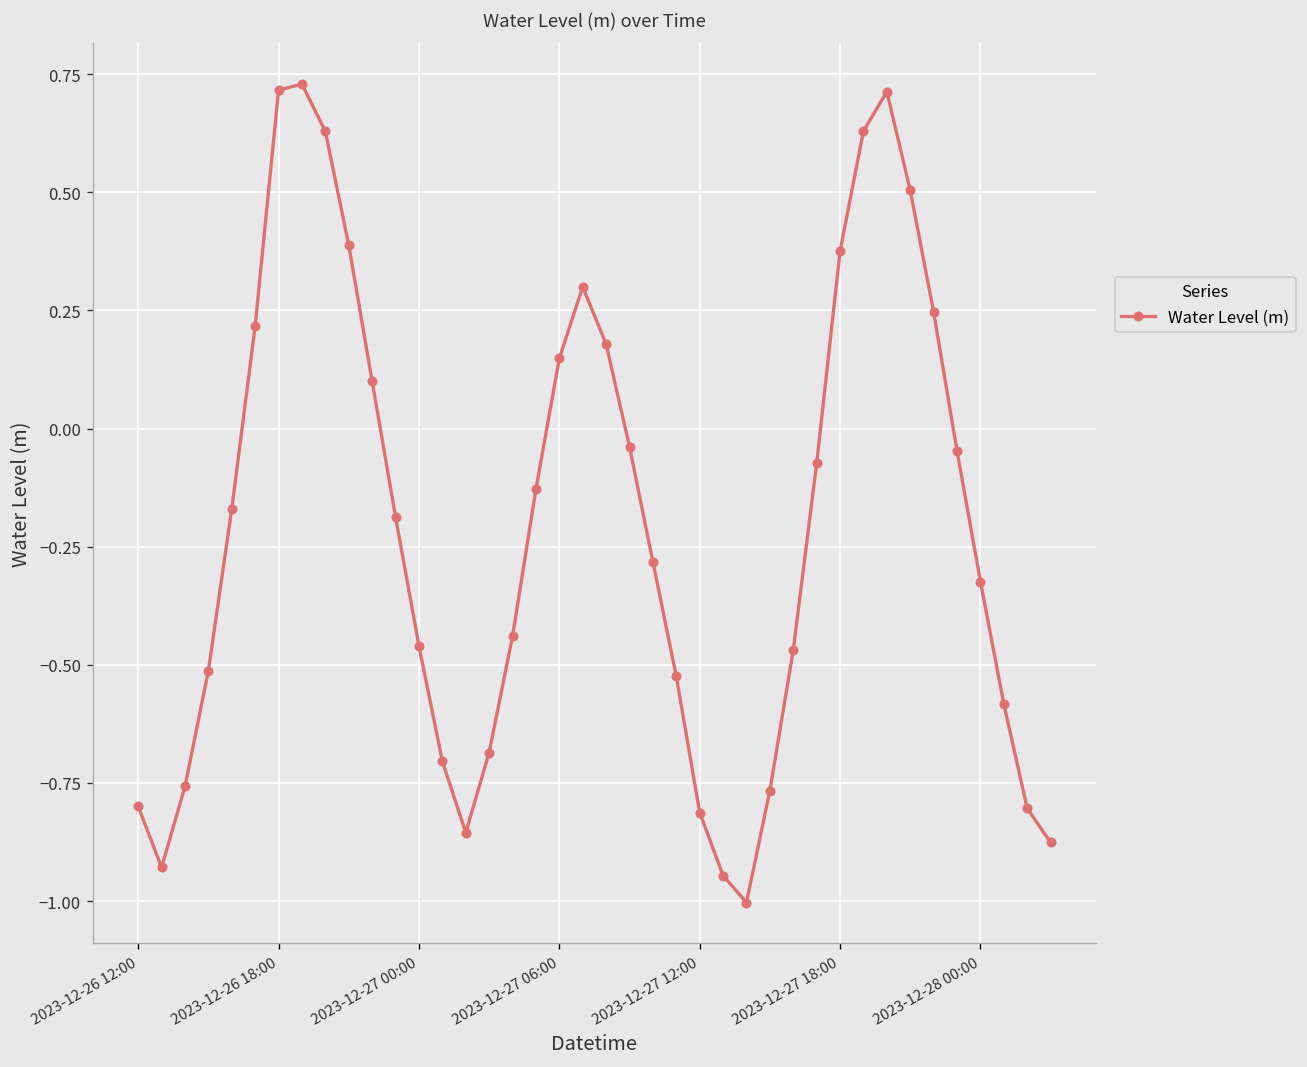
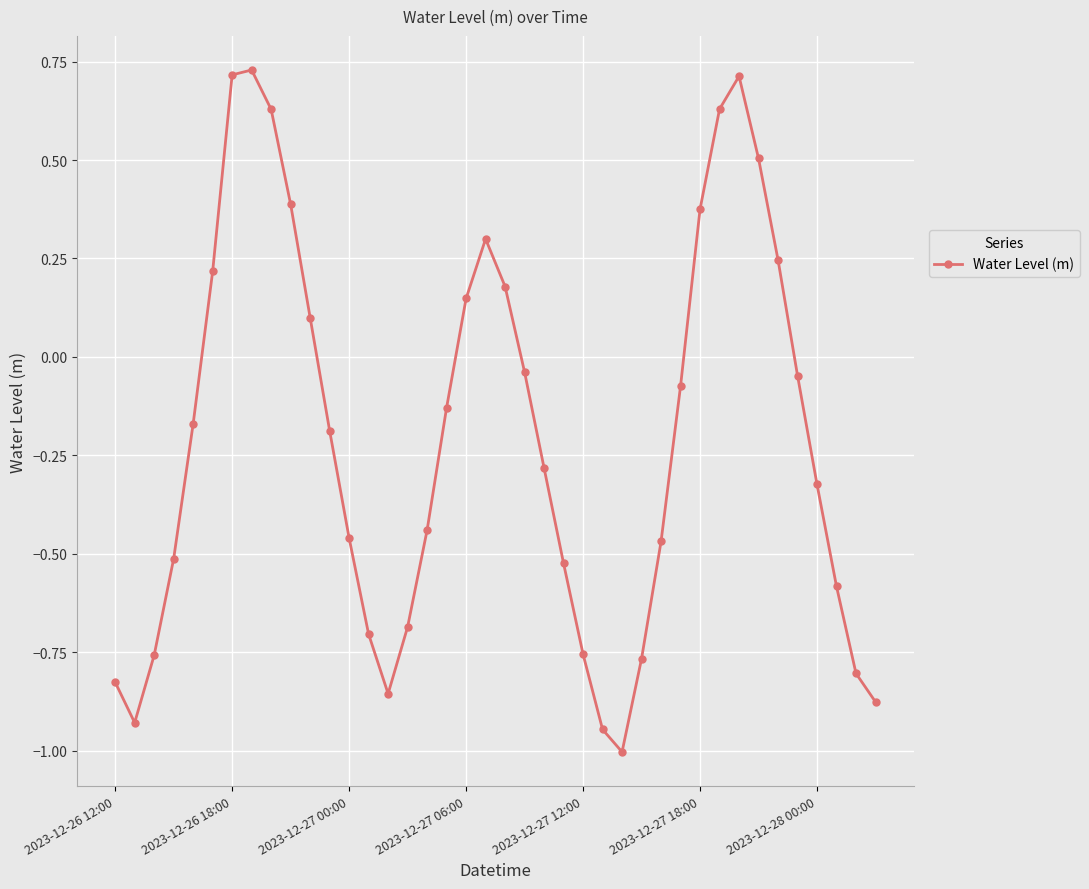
2023-12-26 12:00: -0.80 -> -0.83
2023-12-27 12:00: -0.81 -> -0.76
